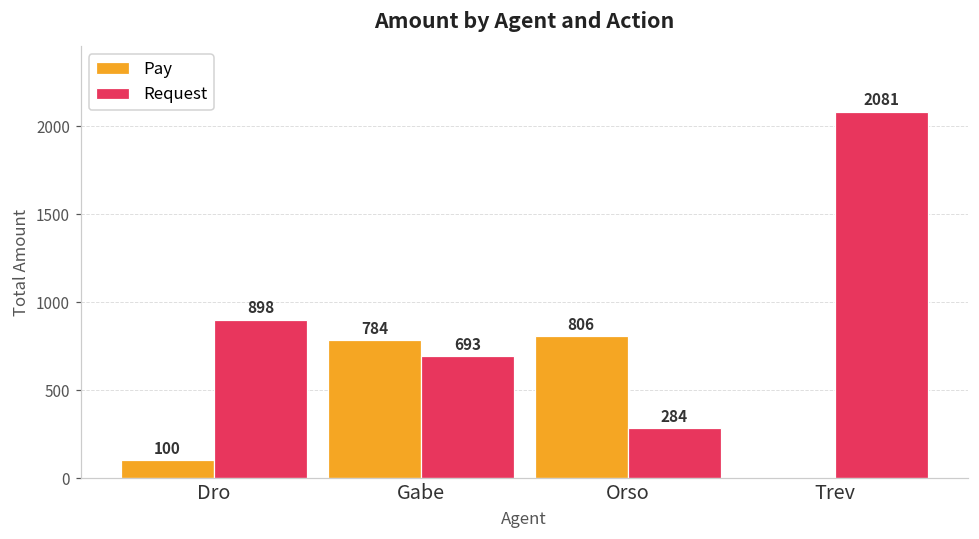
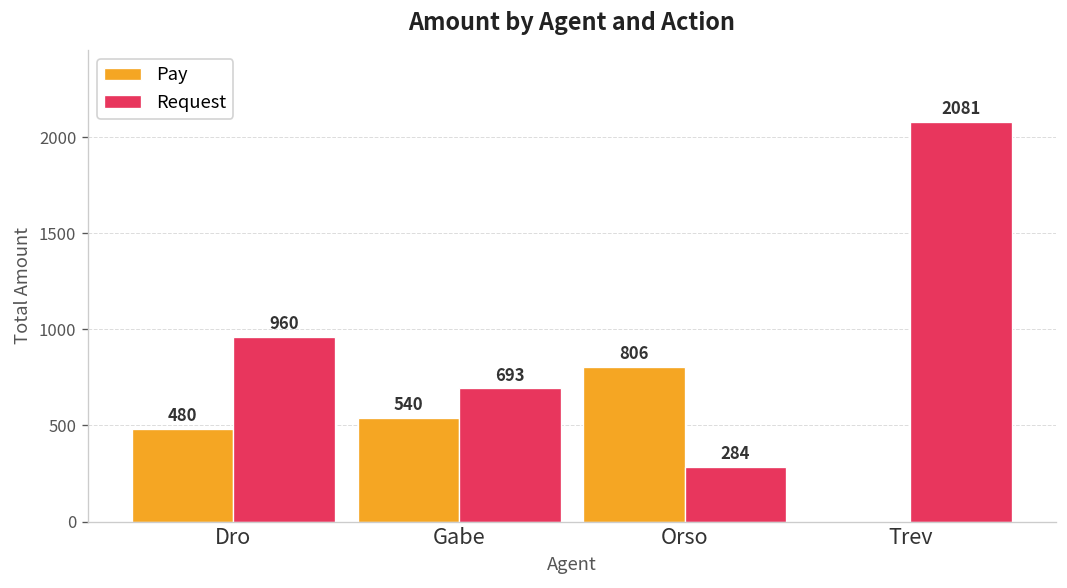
Pay, Dro: 100 -> 480
Request, Dro: 898 -> 960
Pay, Gabe: 784 -> 540
